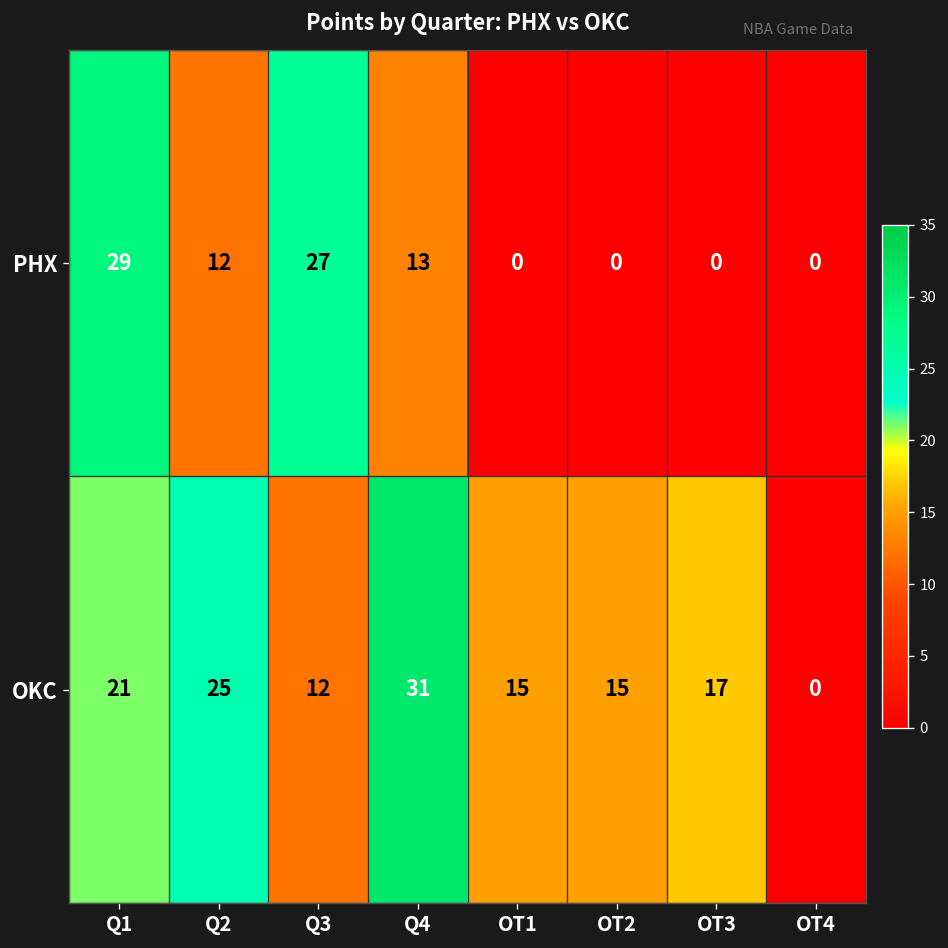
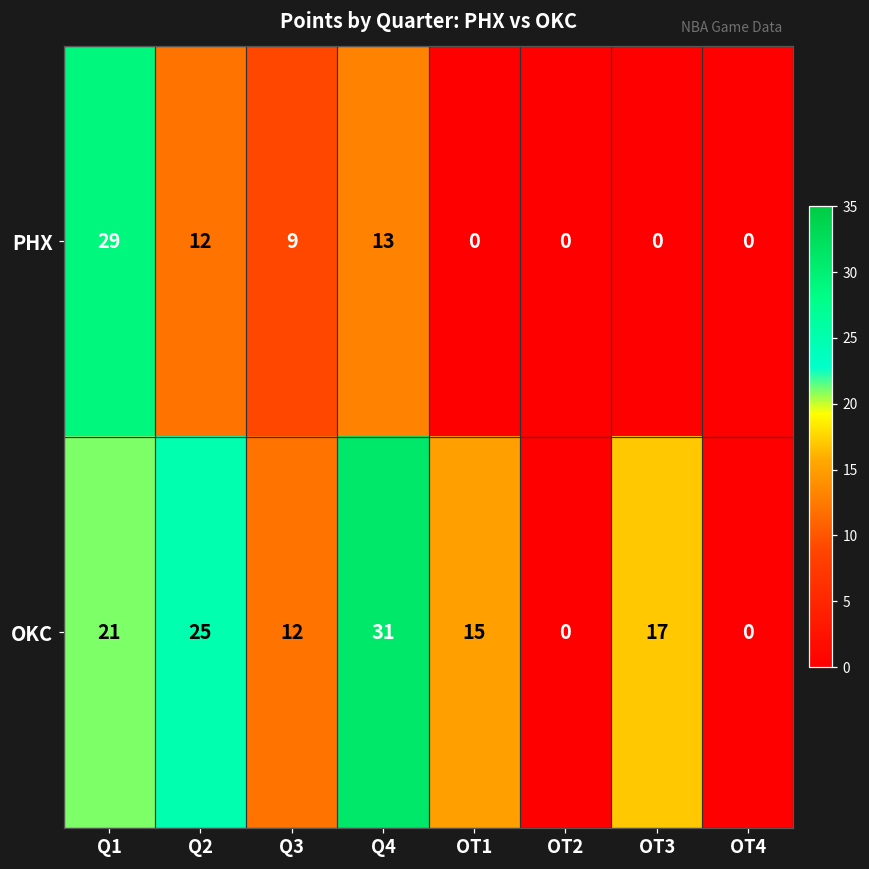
PHX, Q3: 27 -> 9
OKC, OT2: 15 -> 0
